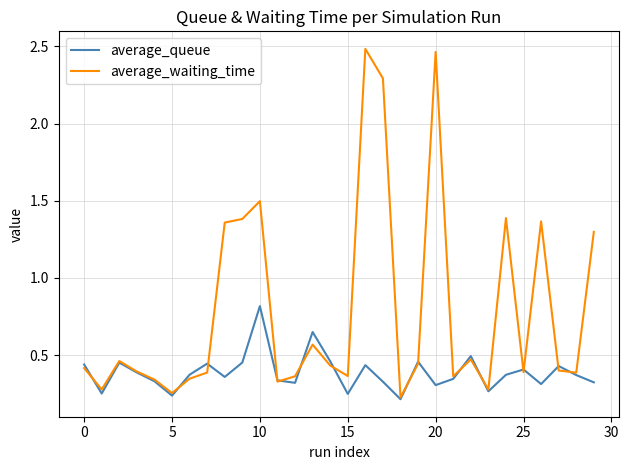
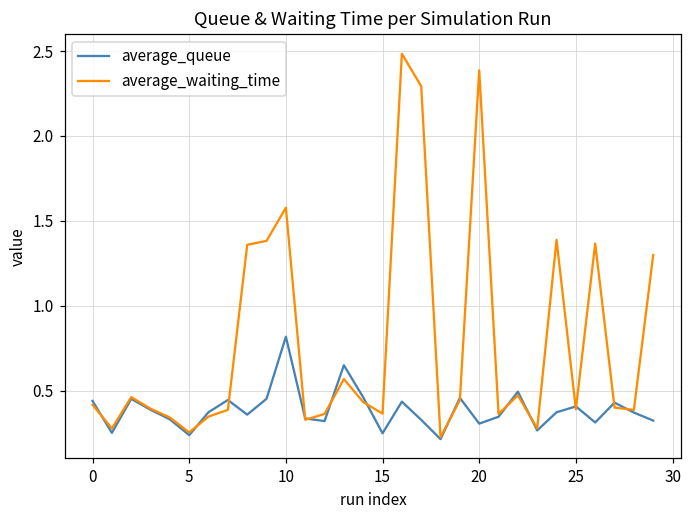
average_waiting_time, 10: 1.50 -> 1.58
average_waiting_time, 20: 2.46 -> 2.39
